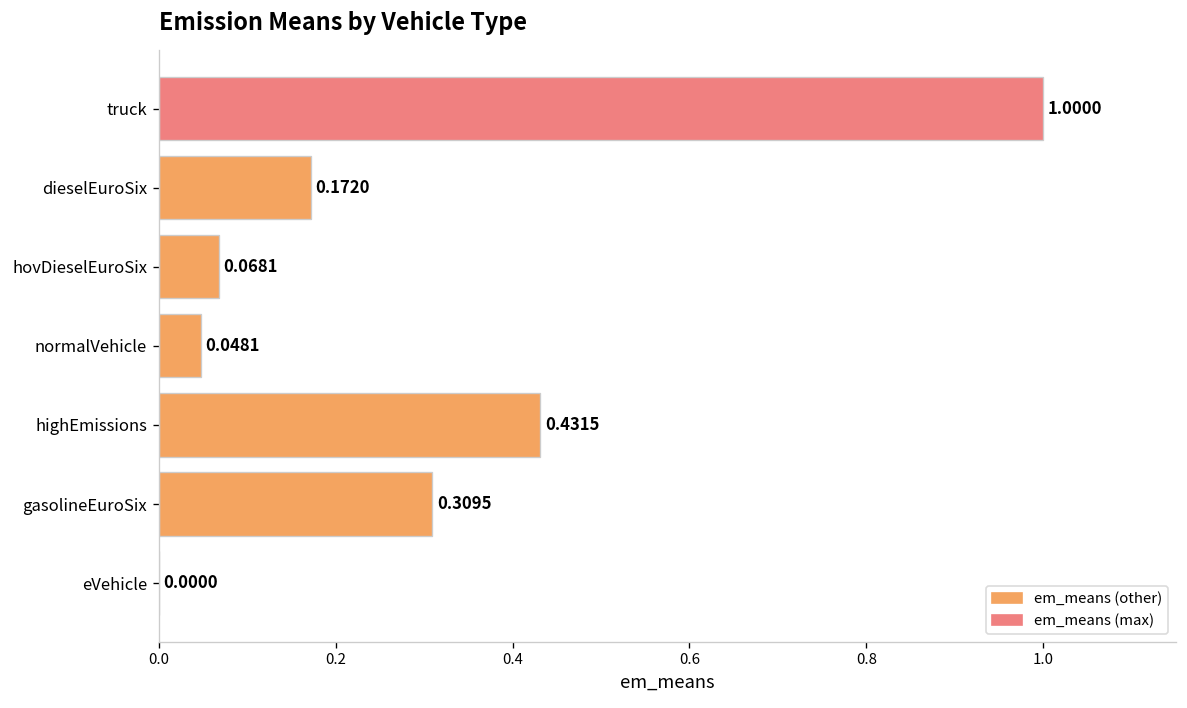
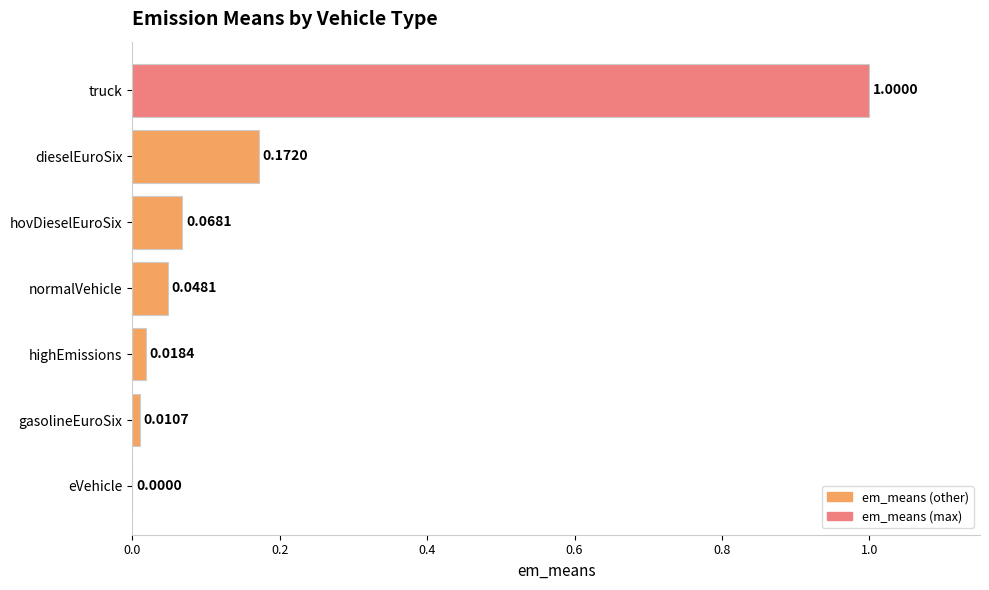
highEmissions: 0.4315 -> 0.0184
gasolineEuroSix: 0.3095 -> 0.0107
